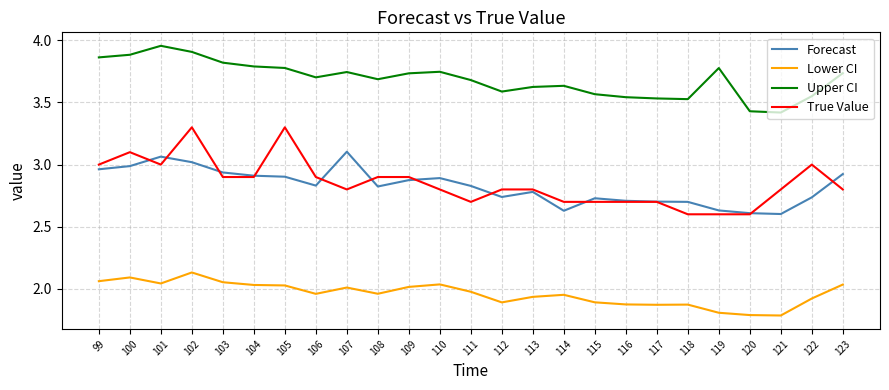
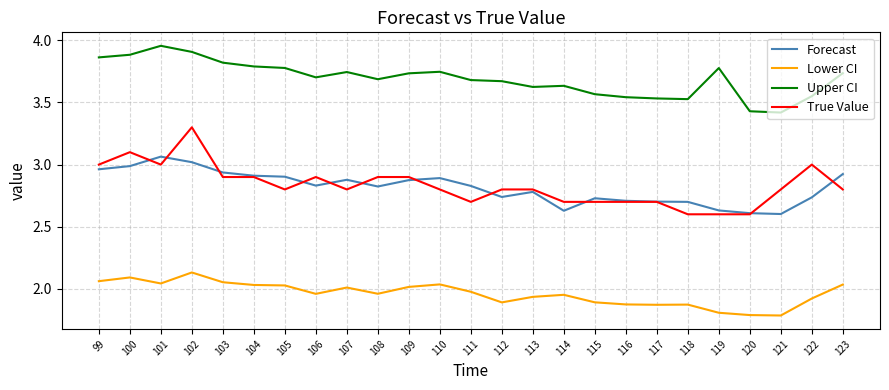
True Value, 105: 3.3 -> 2.8
Forecast, 107: 3.10 -> 2.88
Upper CI, 112: 3.59 -> 3.67
